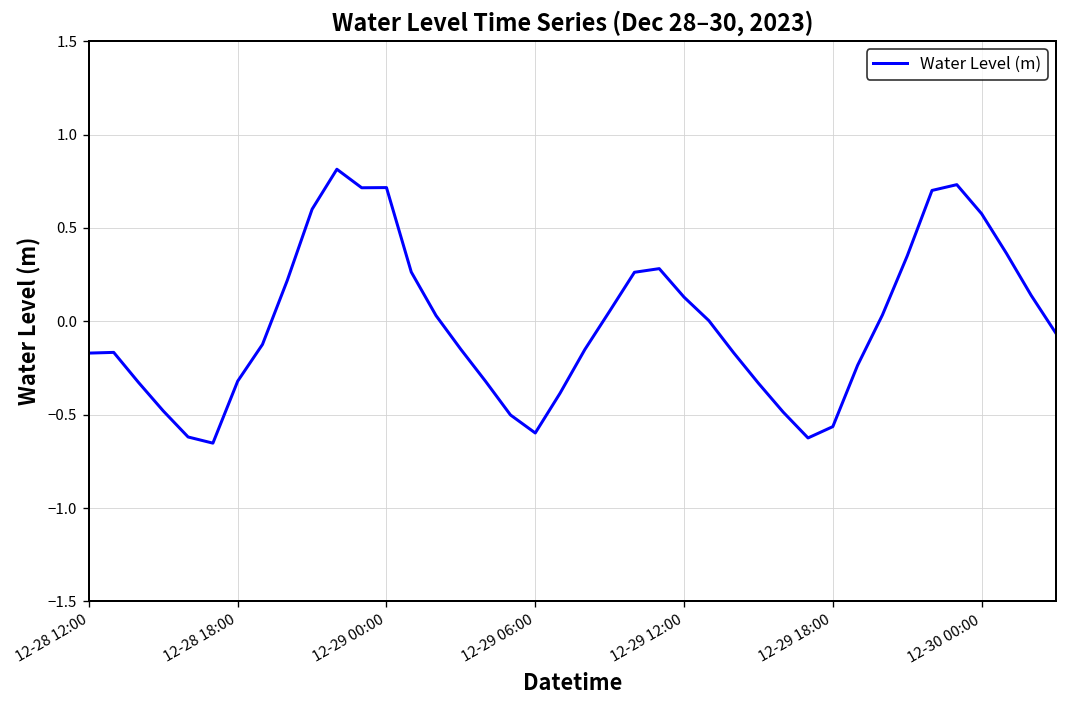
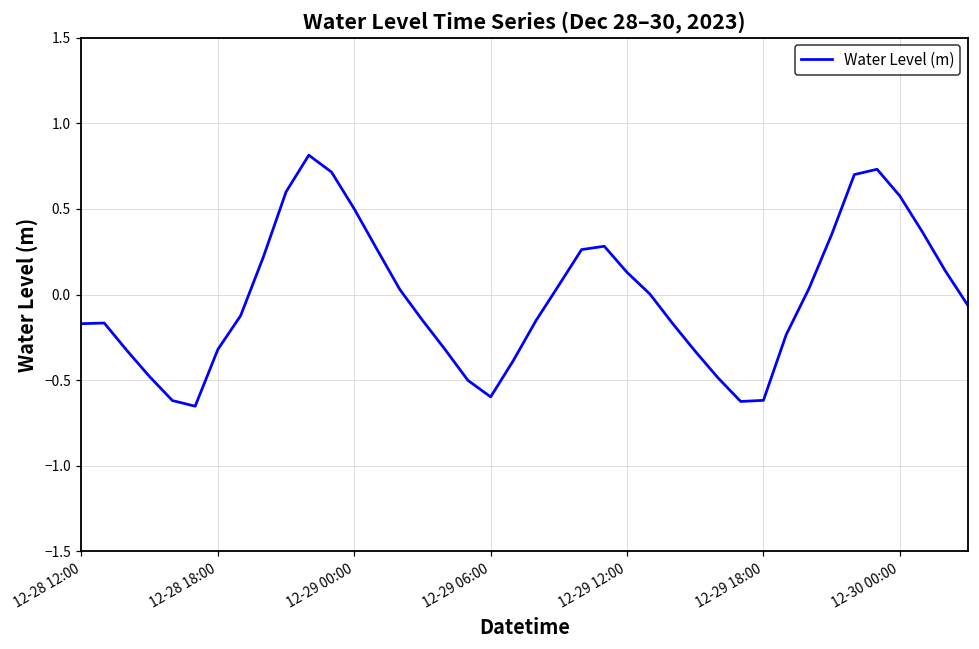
12-29 00:00: 0.72 -> 0.50
12-29 18:00: -0.56 -> -0.62
